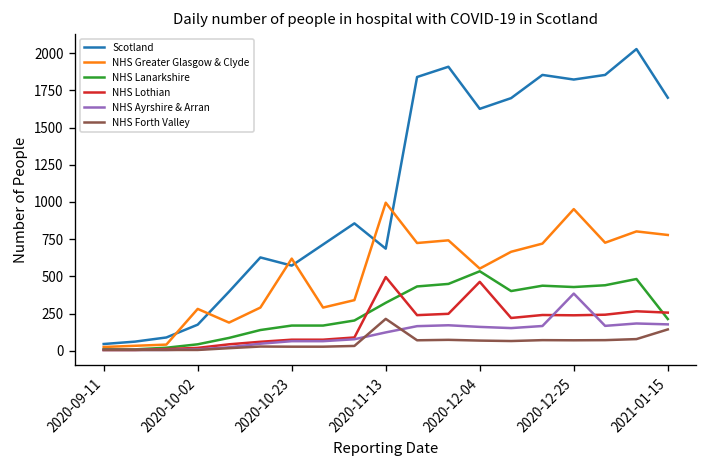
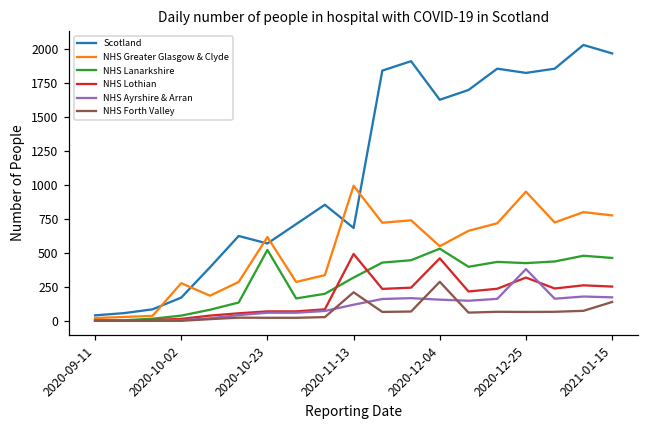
NHS Lanarkshire, 2020-10-23: 170 -> 530
NHS Forth Valley, 2020-12-04: 70 -> 290
NHS Lothian, 2020-12-25: 240 -> 320
Scotland, 2021-01-15: 1700 -> 1970
NHS Lanarkshire, 2021-01-15: 210 -> 470
